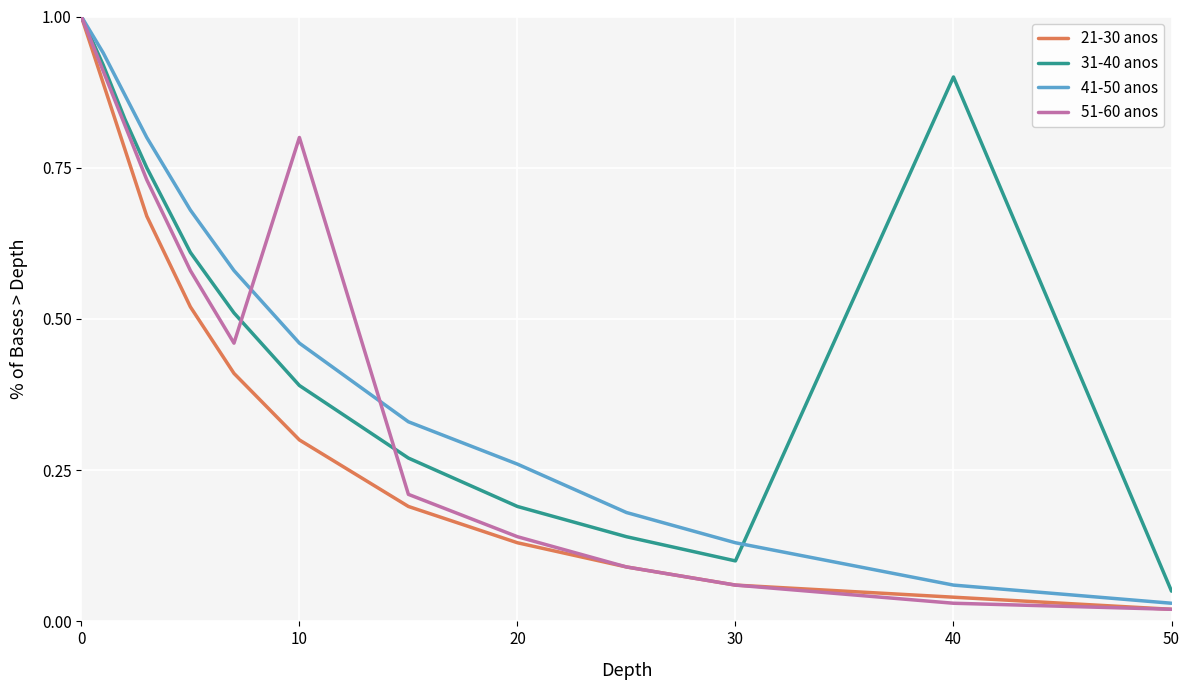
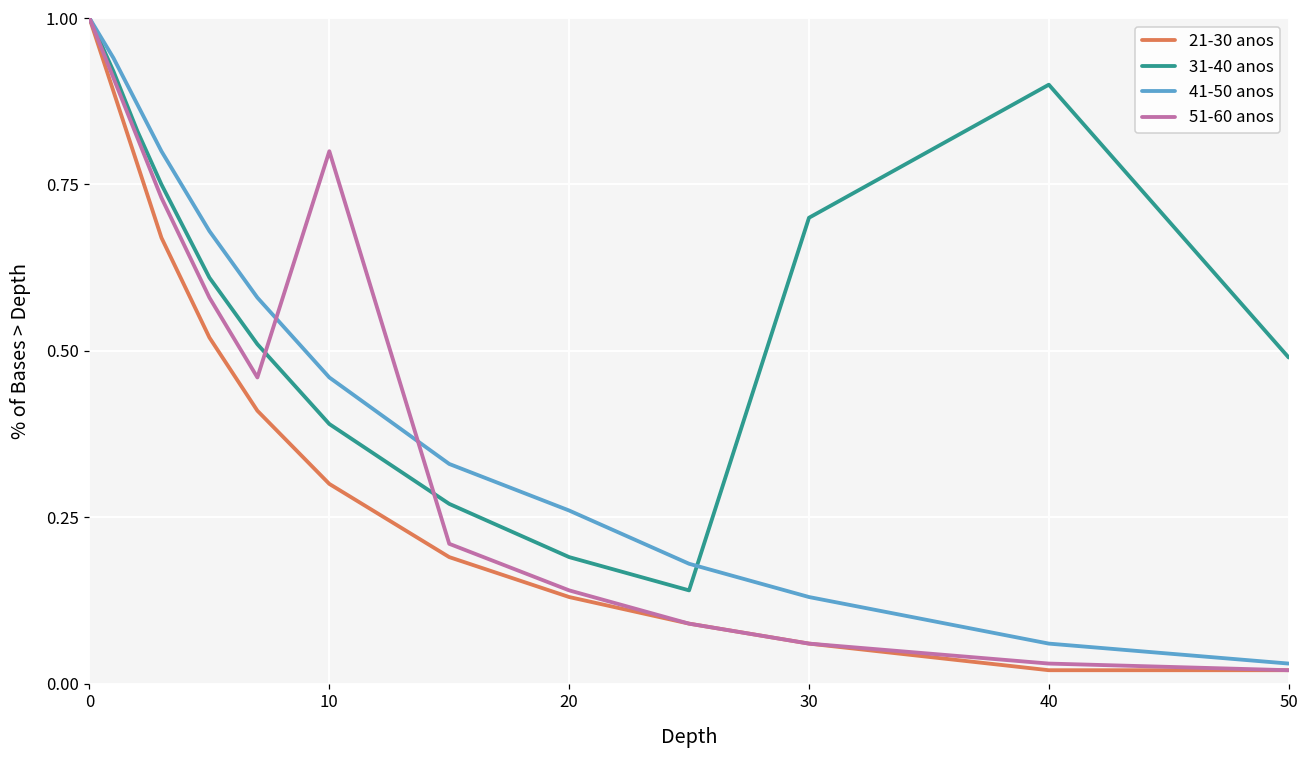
31-40 anos, 30: 0.1 -> 0.7
21-30 anos, 40: 0.04 -> 0.02
31-40 anos, 50: 0.05 -> 0.49
